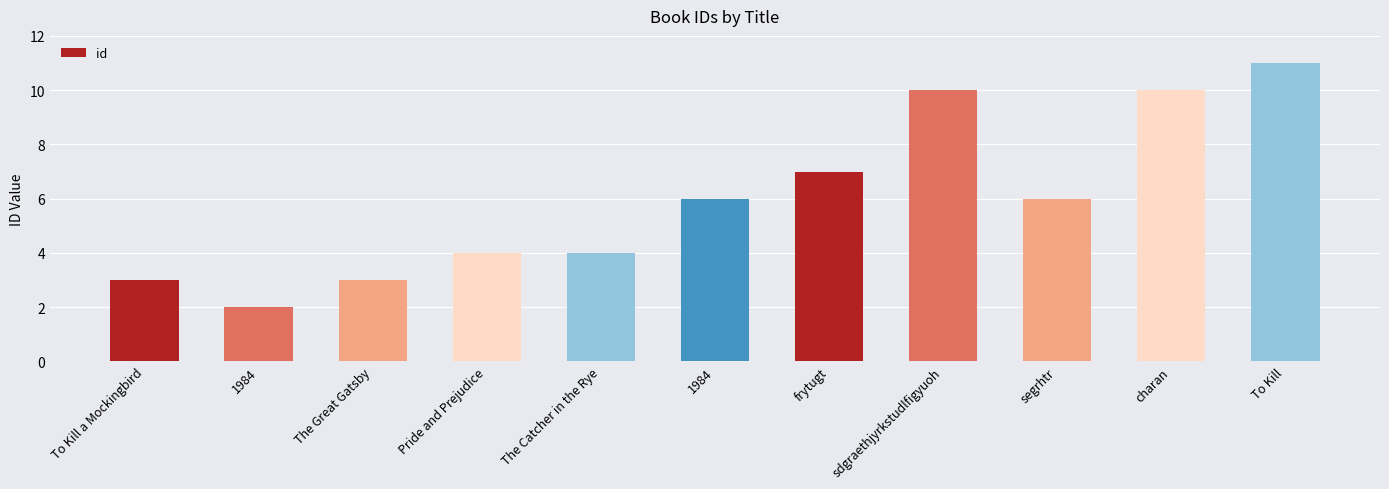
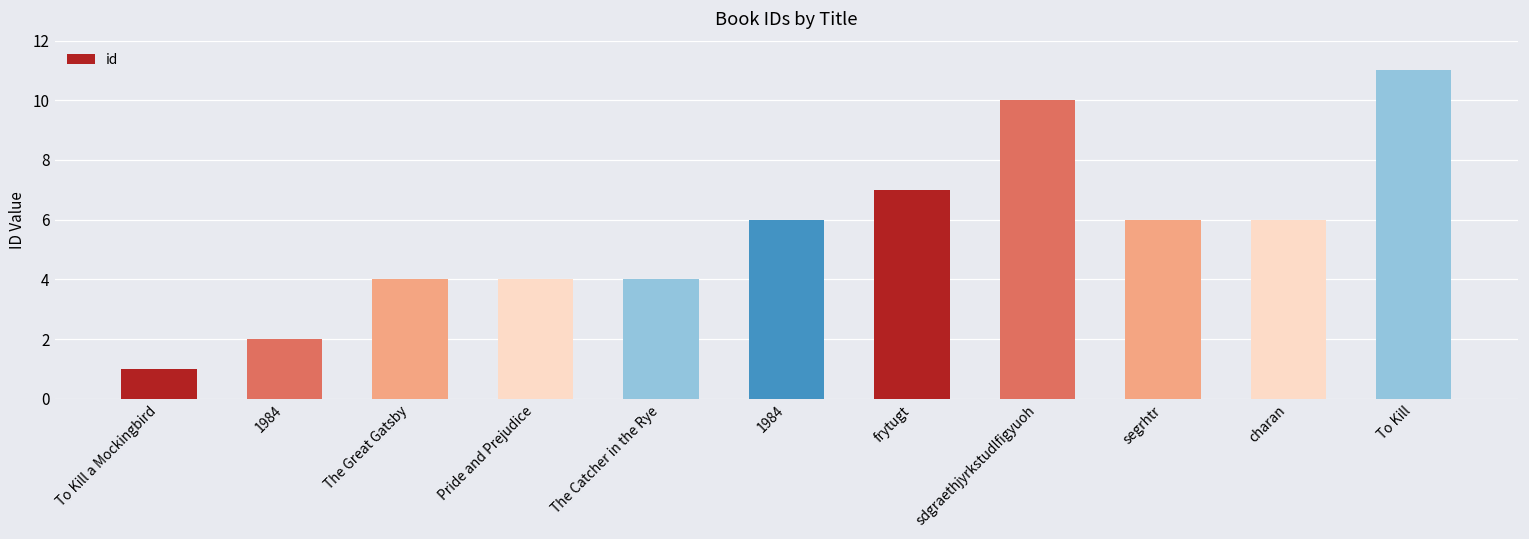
To Kill a Mockingbird: 3 -> 1
The Great Gatsby: 3 -> 4
charan: 10 -> 6
